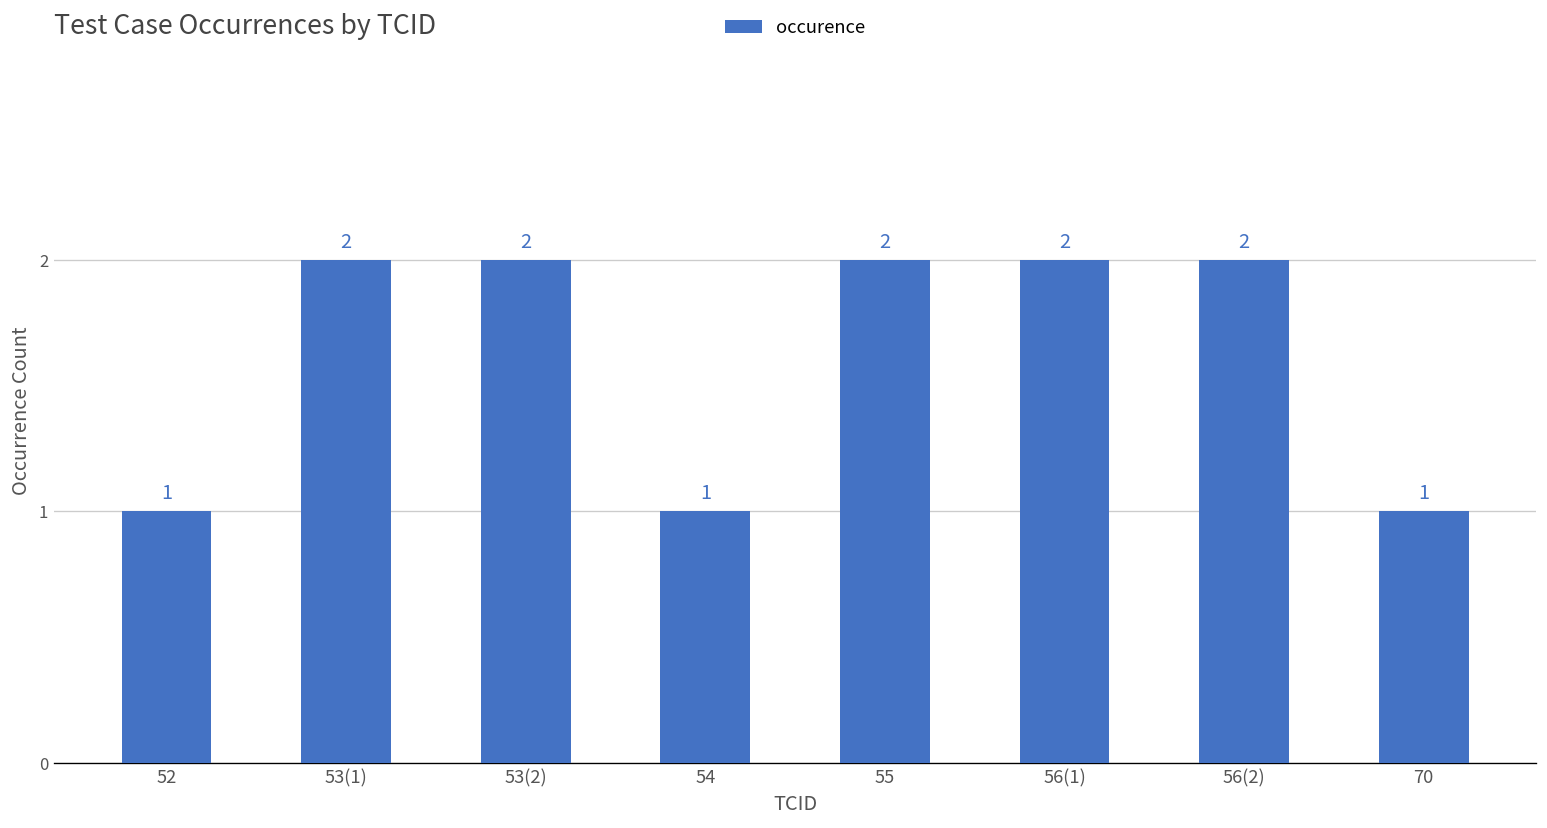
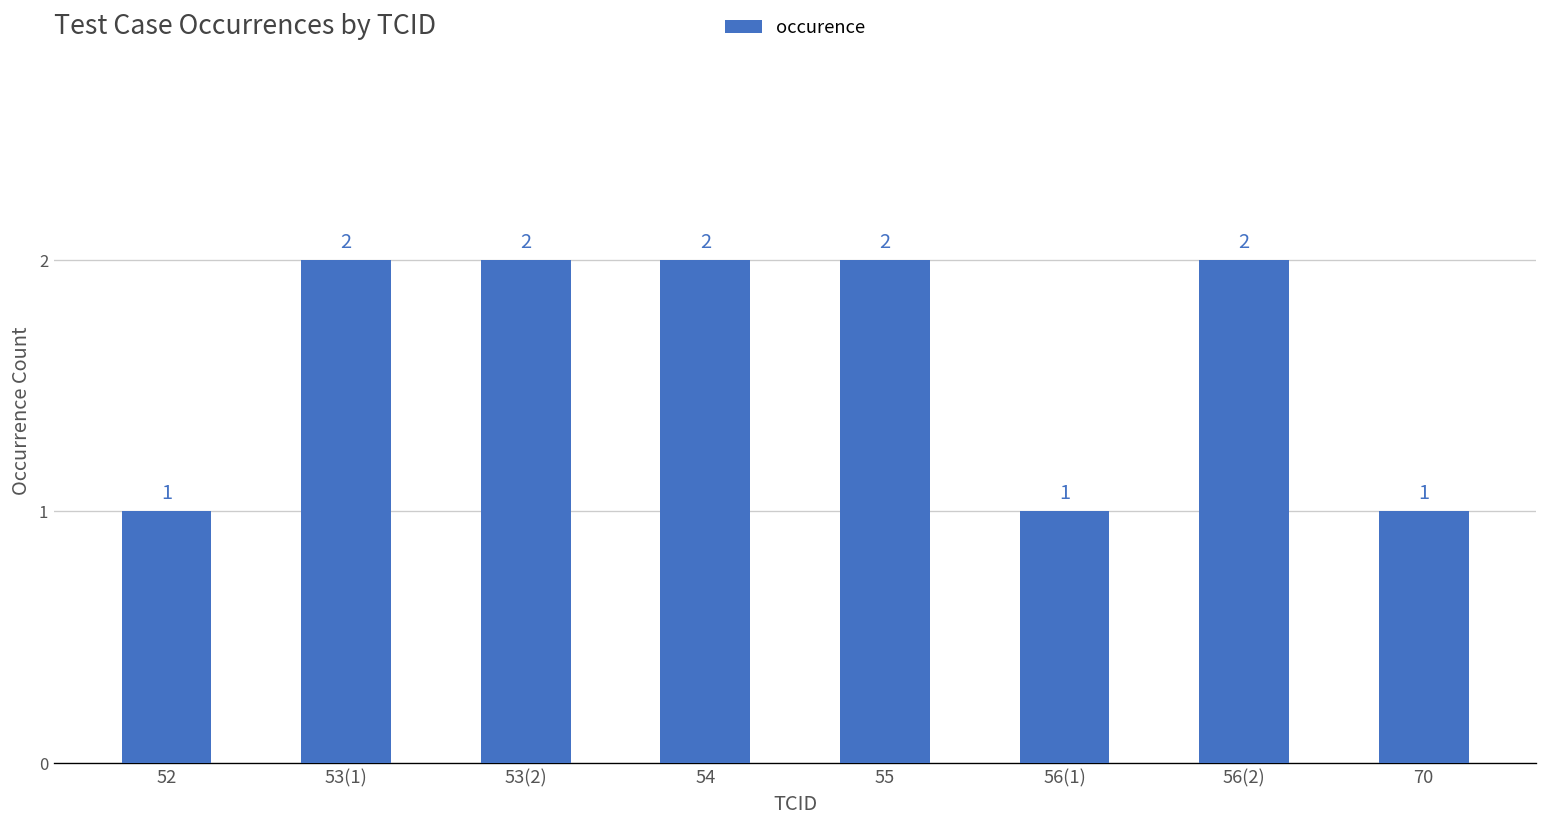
54: 1 -> 2
56(1): 2 -> 1
